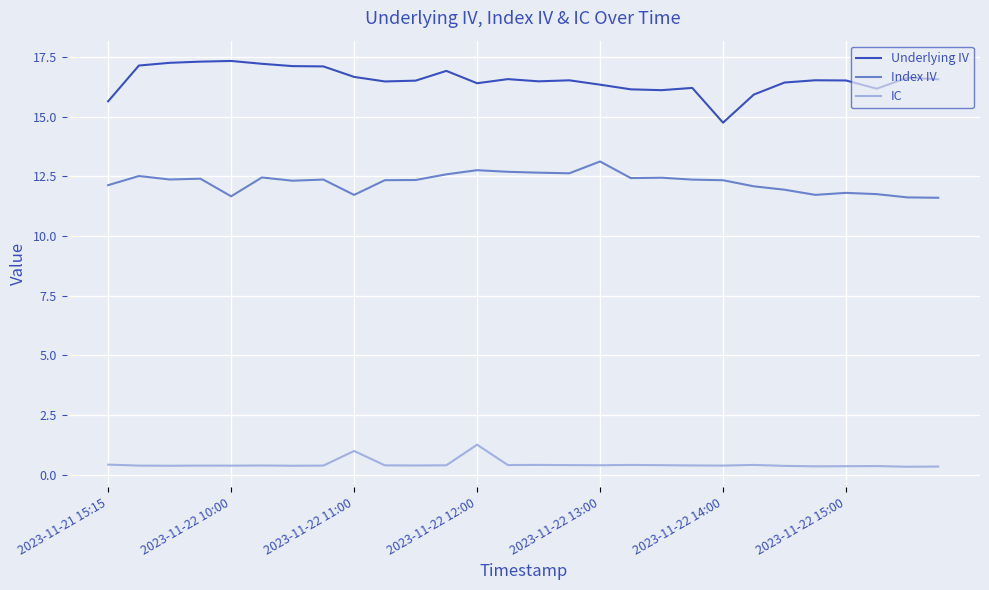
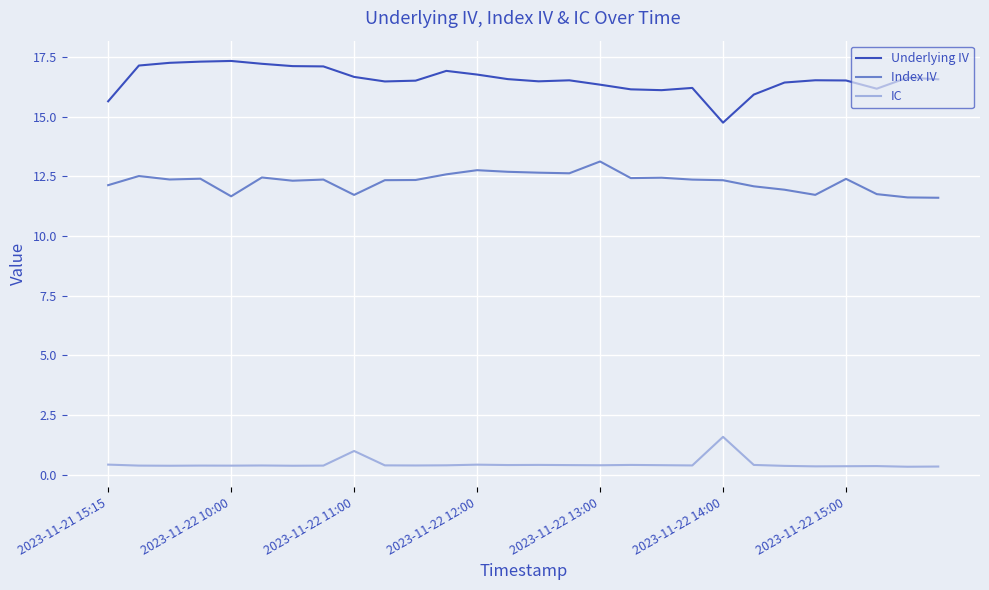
Underlying IV, 2023-11-22 12:00: 16.4 -> 16.8
IC, 2023-11-22 12:00: 1.3 -> 0.4
IC, 2023-11-22 14:00: 0.4 -> 1.6
Index IV, 2023-11-22 15:00: 11.8 -> 12.4
